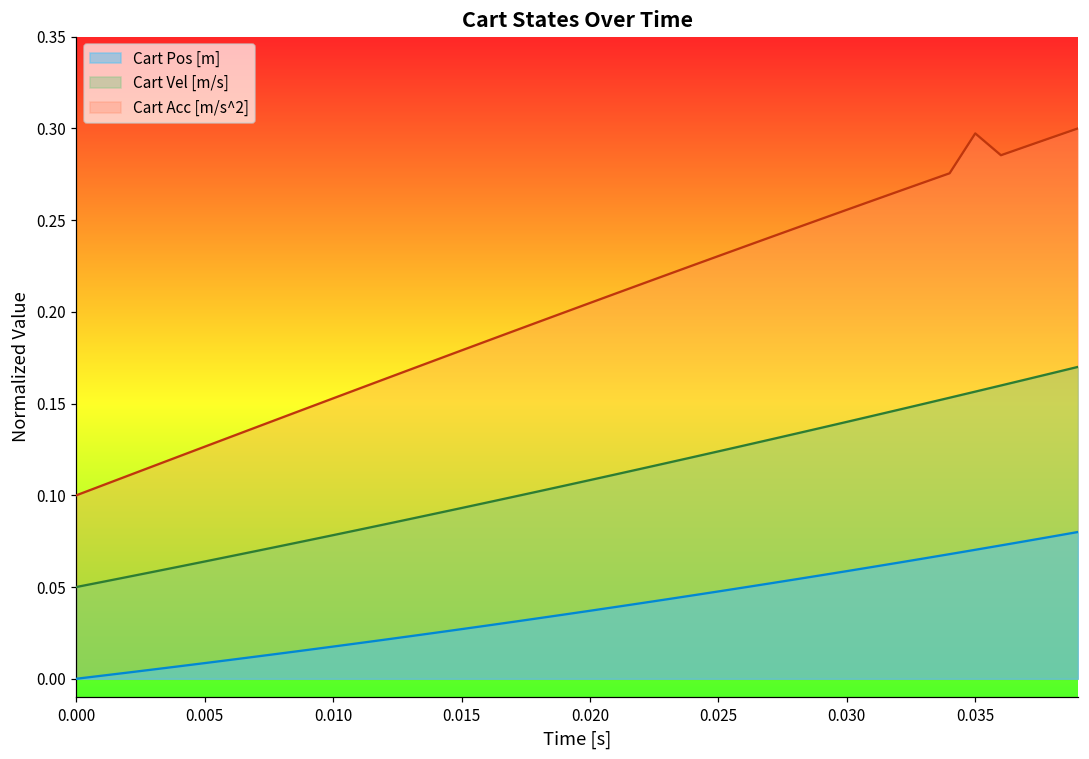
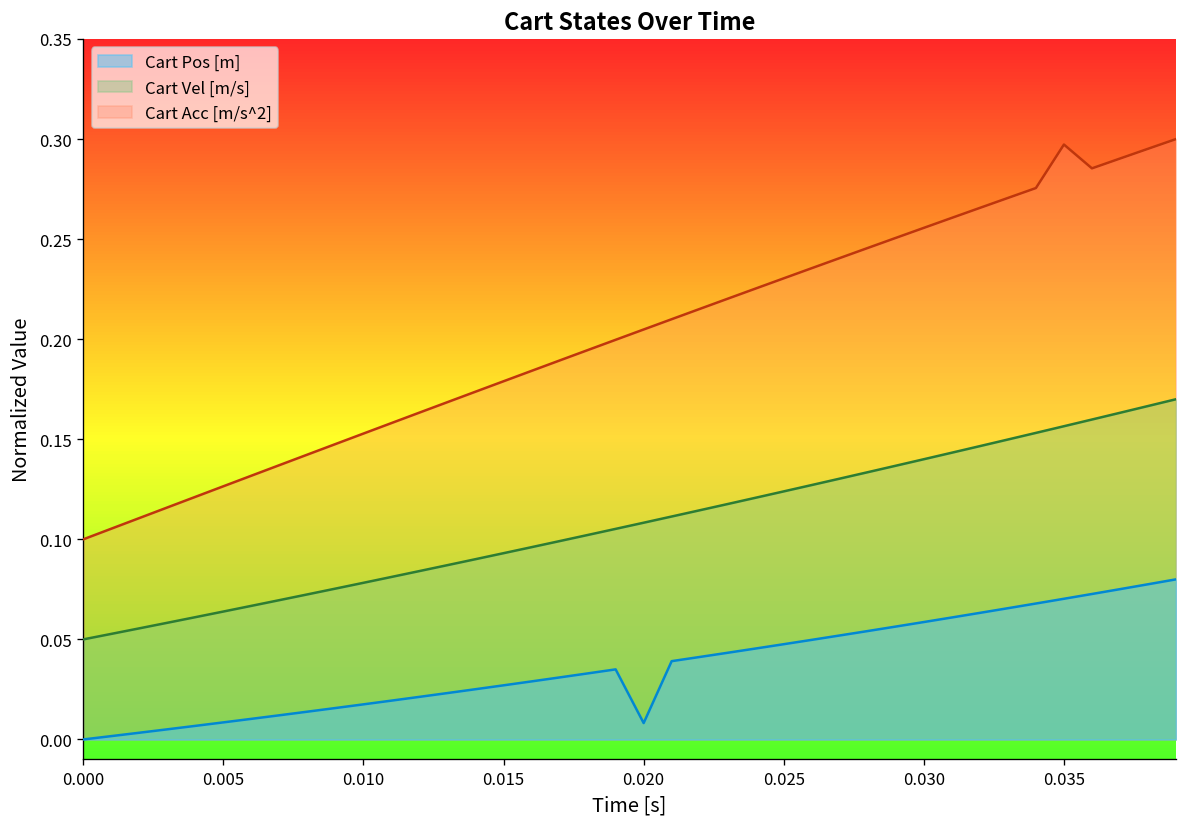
Cart Pos [m], 0.020: 0.037 -> 0.008
